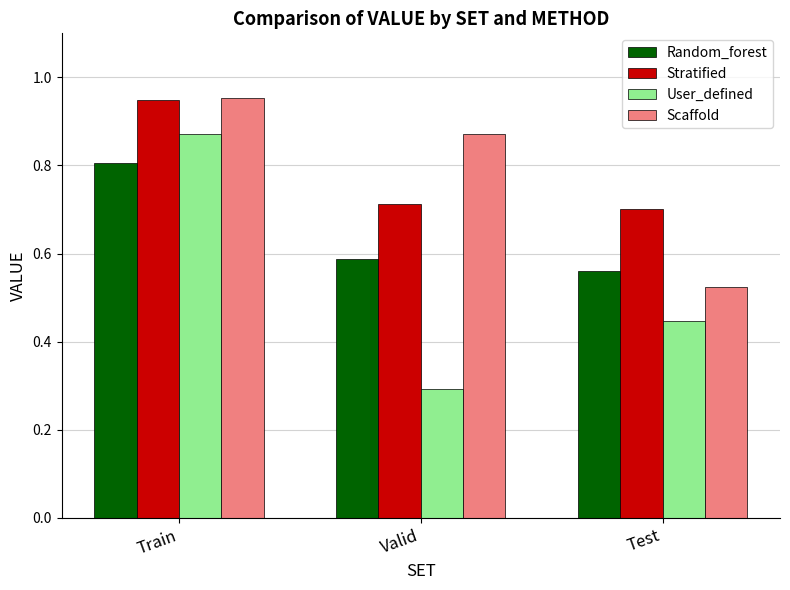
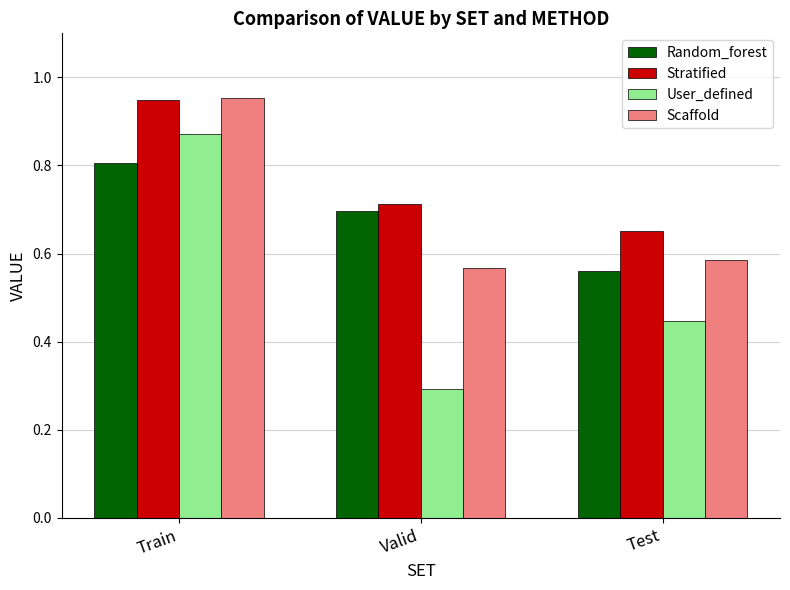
Random_forest, Valid: 0.59 -> 0.70
Scaffold, Valid: 0.87 -> 0.57
Stratified, Test: 0.70 -> 0.65
Scaffold, Test: 0.52 -> 0.59
